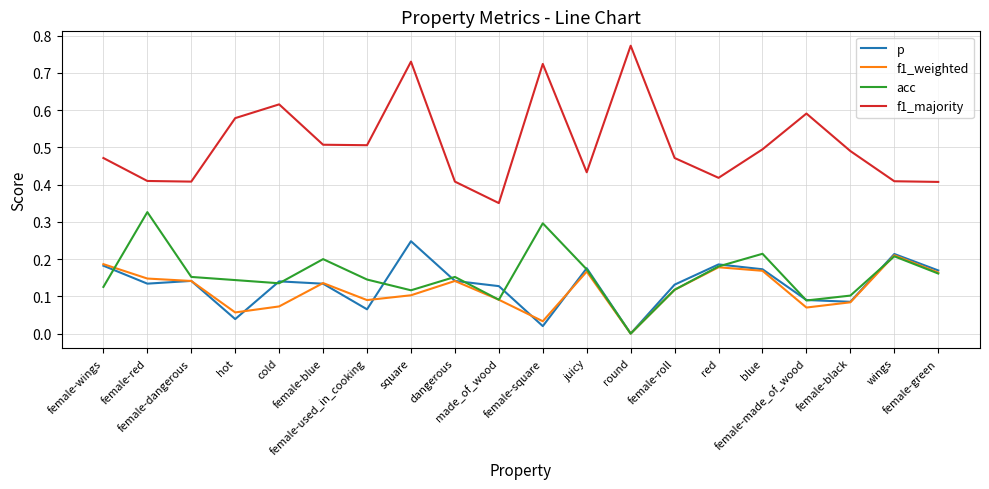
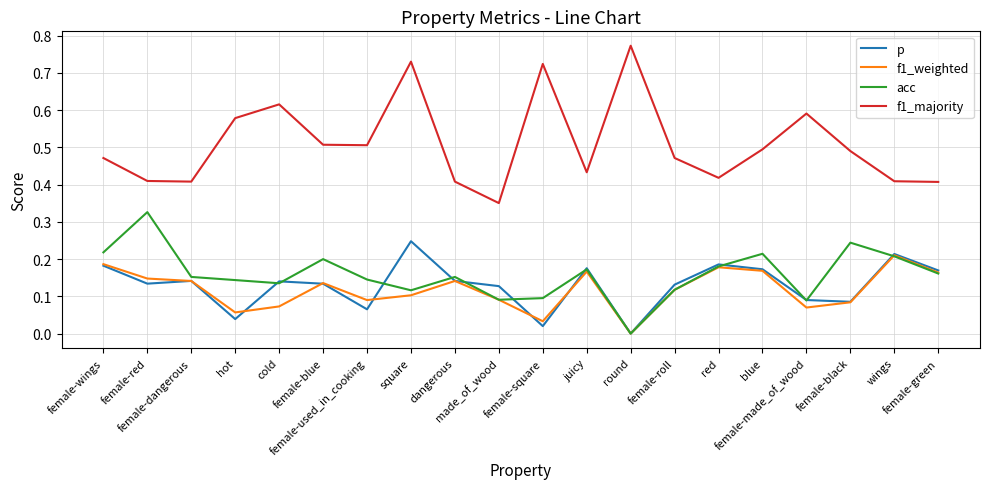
acc, female-wings: 0.13 -> 0.22
acc, female-square: 0.30 -> 0.10
acc, female-black: 0.10 -> 0.24
